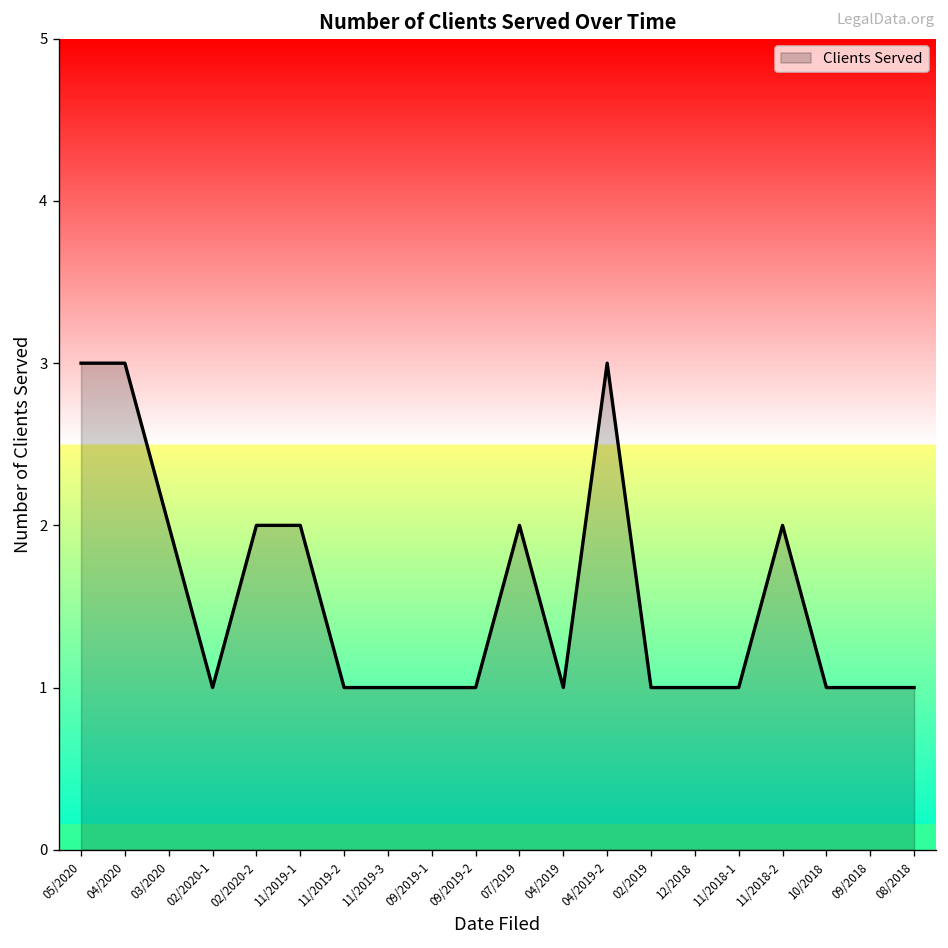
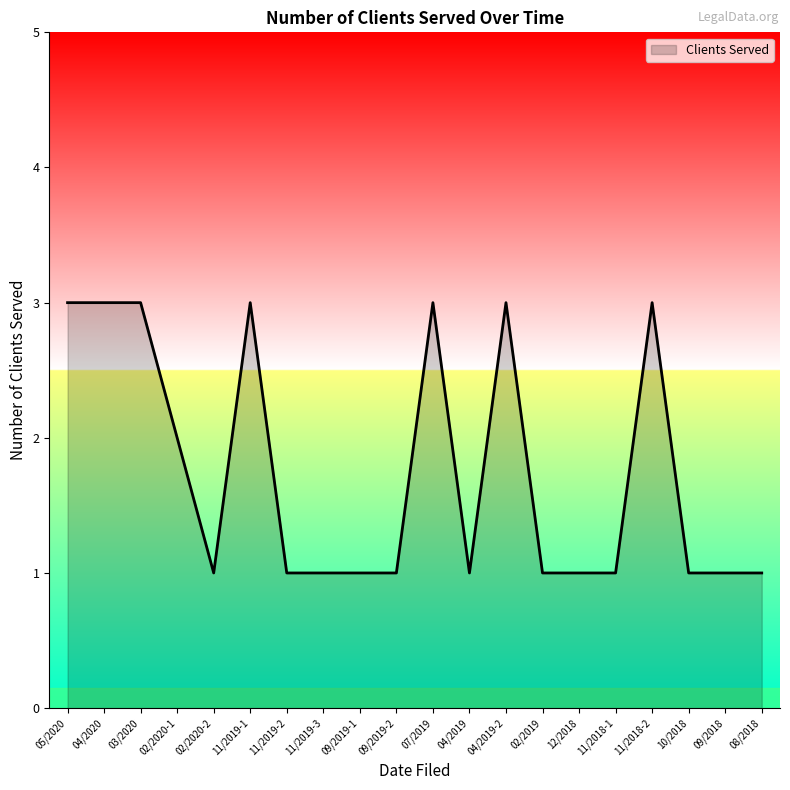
03/2020: 2 -> 3
02/2020-1: 1 -> 2
02/2020-2: 2 -> 1
11/2019-1: 2 -> 3
07/2019: 2 -> 3
11/2018-2: 2 -> 3
